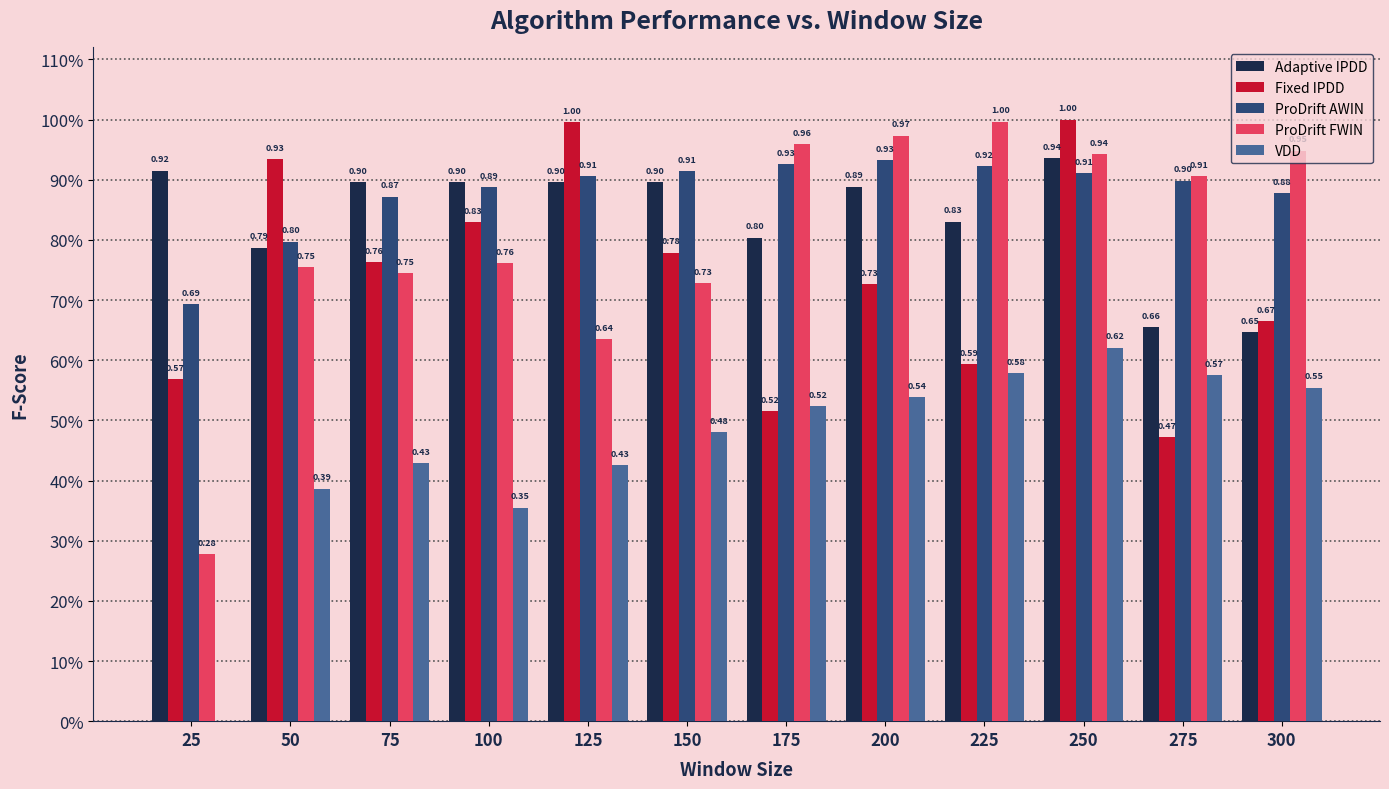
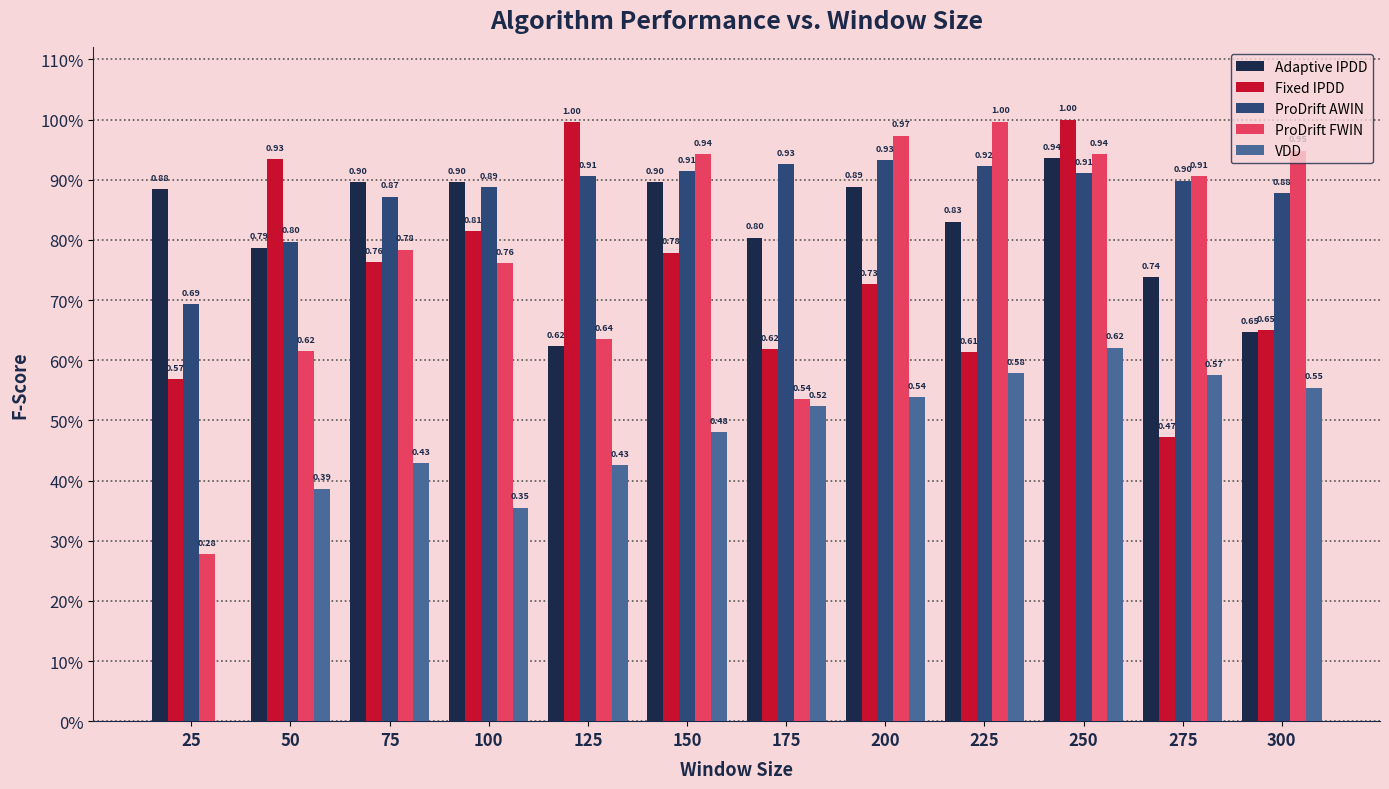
Adaptive IPDD, 25: 0.92 -> 0.88
ProDrift FWIN, 50: 0.75 -> 0.62
ProDrift FWIN, 75: 0.75 -> 0.78
Fixed IPDD, 100: 0.83 -> 0.81
Adaptive IPDD, 125: 0.90 -> 0.62
ProDrift FWIN, 150: 0.73 -> 0.94
Fixed IPDD, 175: 0.52 -> 0.62
ProDrift FWIN, 175: 0.96 -> 0.54
Fixed IPDD, 225: 0.59 -> 0.61
Adaptive IPDD, 275: 0.66 -> 0.74
Fixed IPDD, 300: 0.67 -> 0.65
